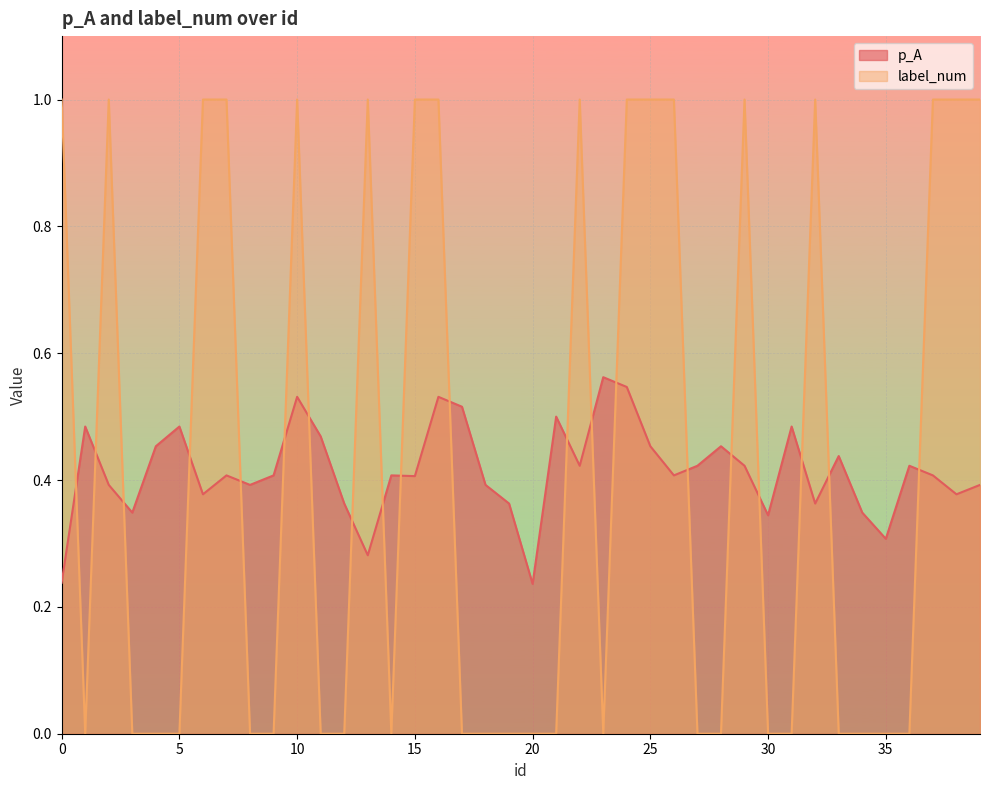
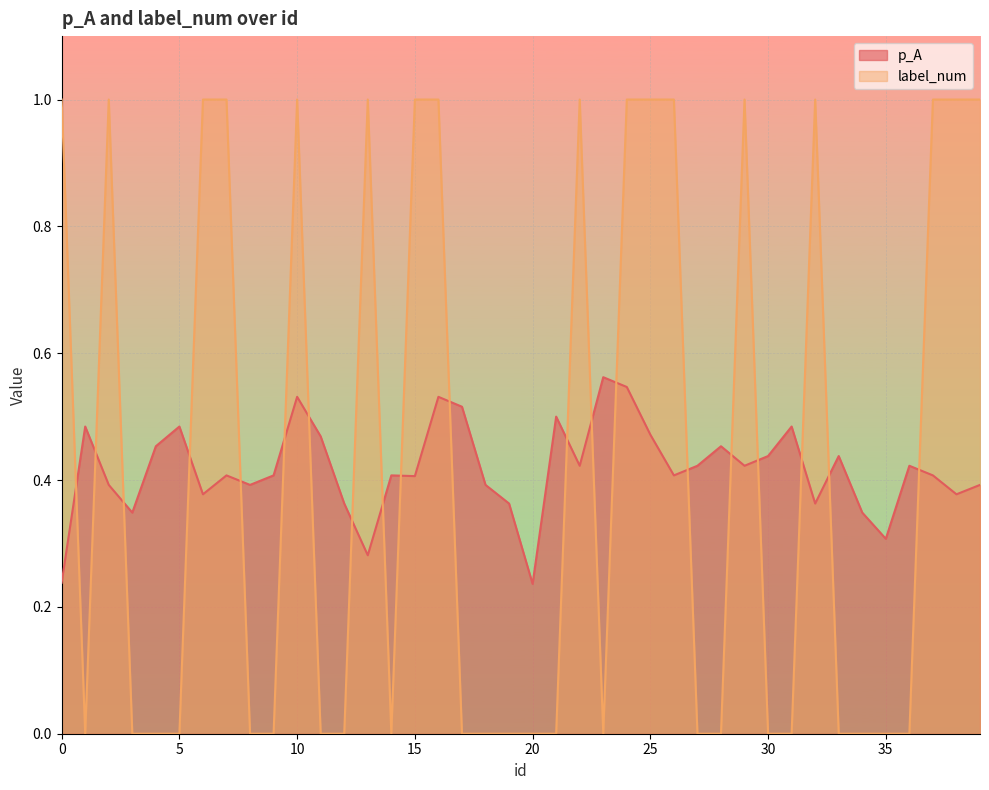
p_A, 25: 0.45 -> 0.47
p_A, 30: 0.34 -> 0.44
